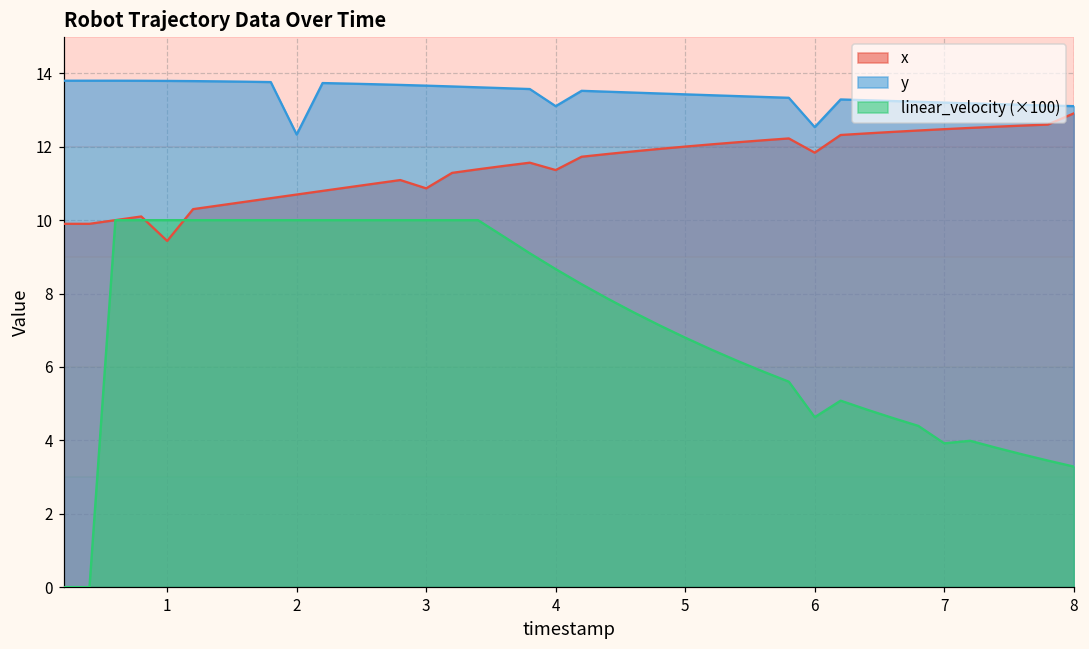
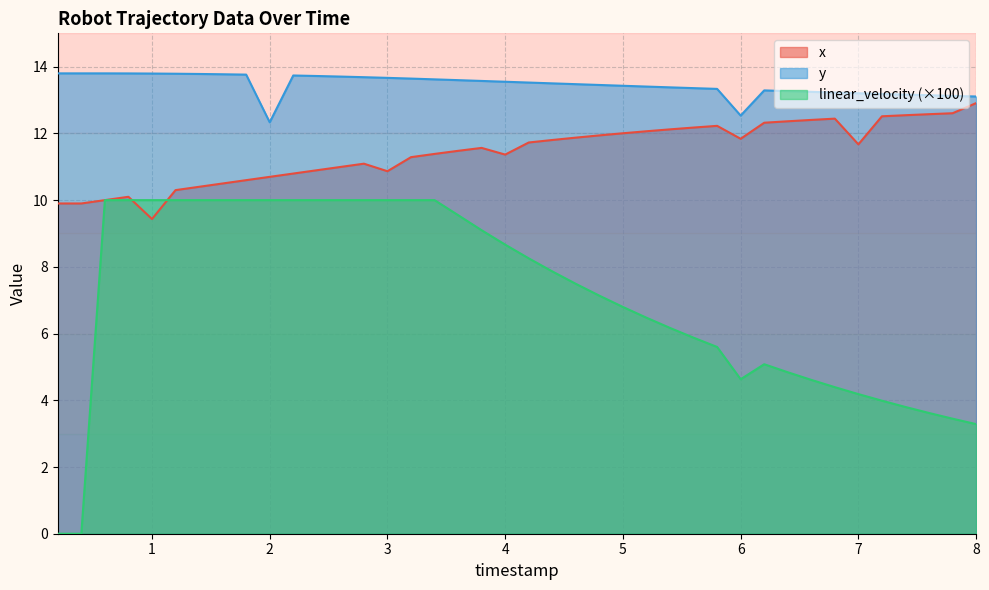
y, 4: 13.1 -> 13.5
x, 7: 12.5 -> 11.7
linear_velocity (×100), 7: 3.9 -> 4.2
